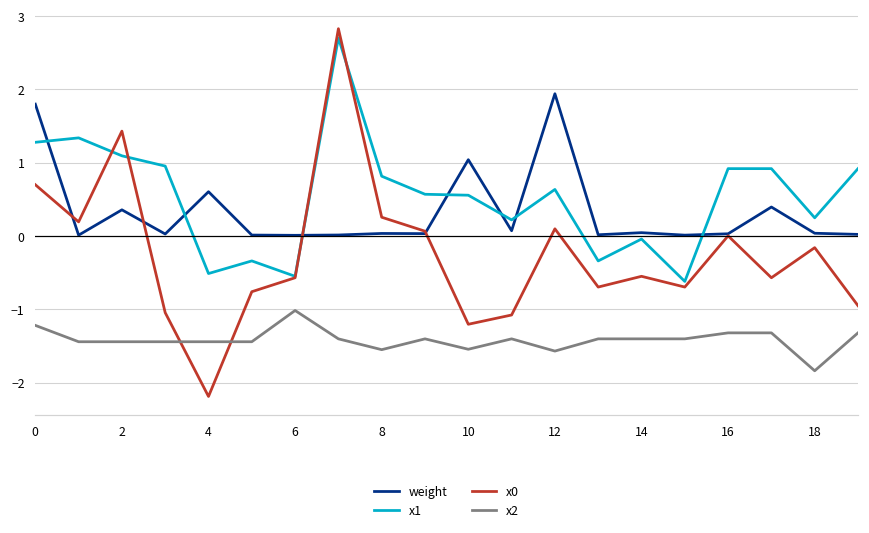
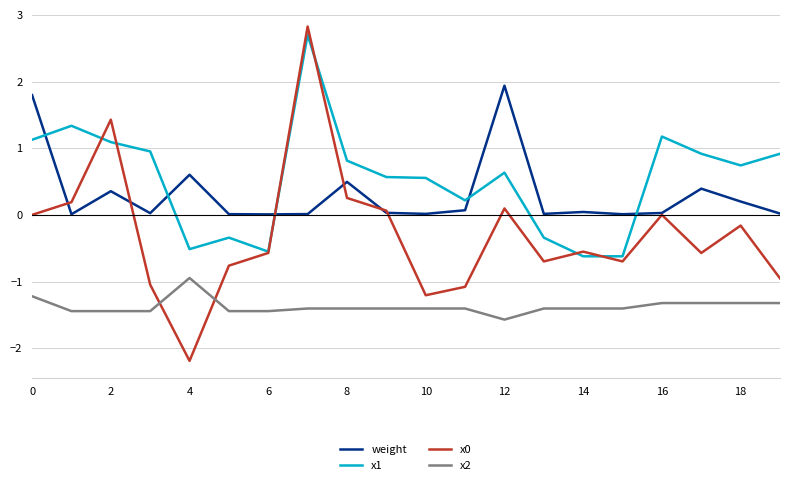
x1, 0: 1.3 -> 1.1
x0, 0: 0.7 -> 0.0
x2, 4: -1.4 -> -0.9
x2, 6: -1.0 -> -1.4
weight, 8: 0.0 -> 0.5
x2, 8: -1.6 -> -1.4
weight, 10: 1.0 -> 0.0
x2, 10: -1.5 -> -1.4
x1, 14: 0.0 -> -0.6
x1, 16: 0.9 -> 1.2
weight, 18: 0.0 -> 0.2
x1, 18: 0.2 -> 0.7
x2, 18: -1.8 -> -1.3
